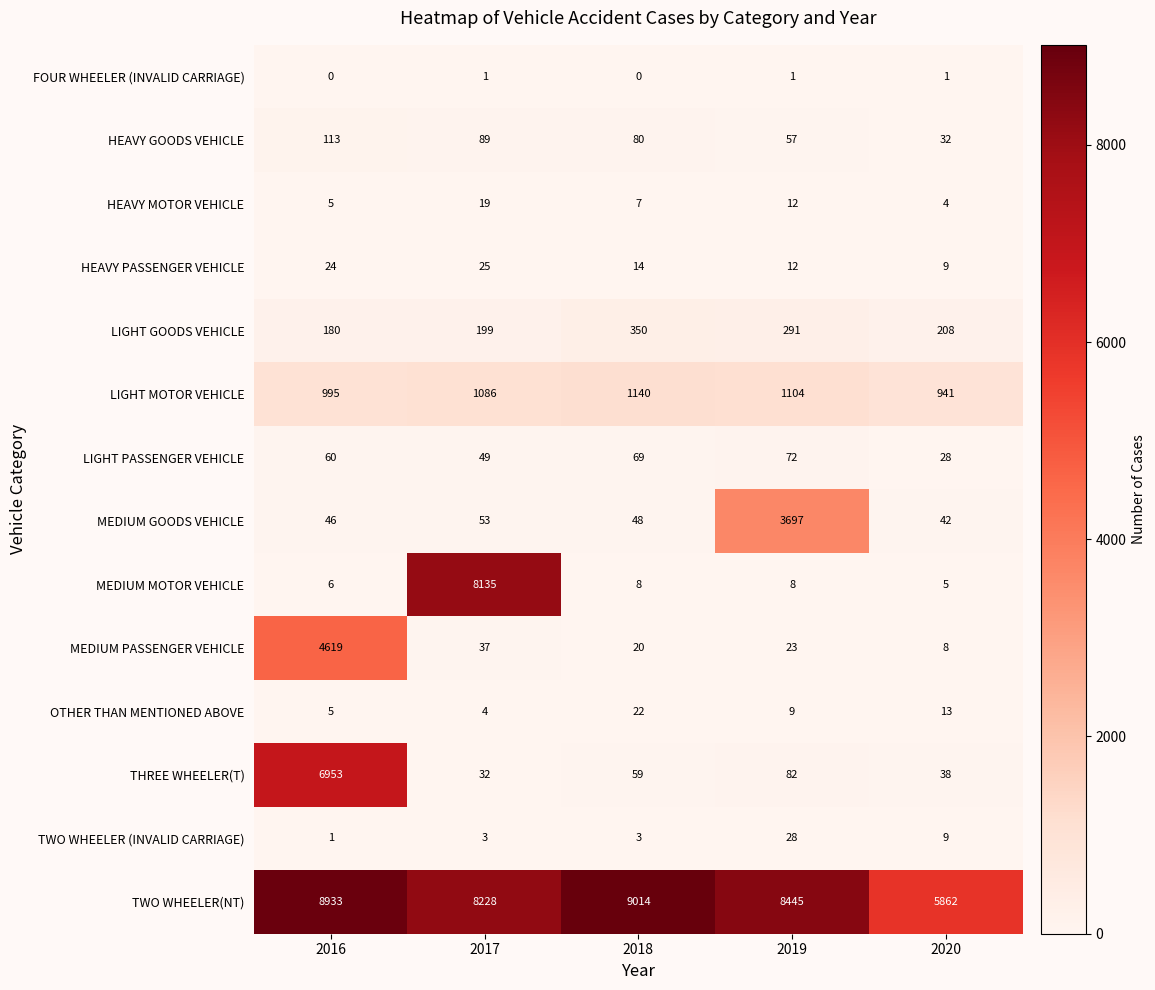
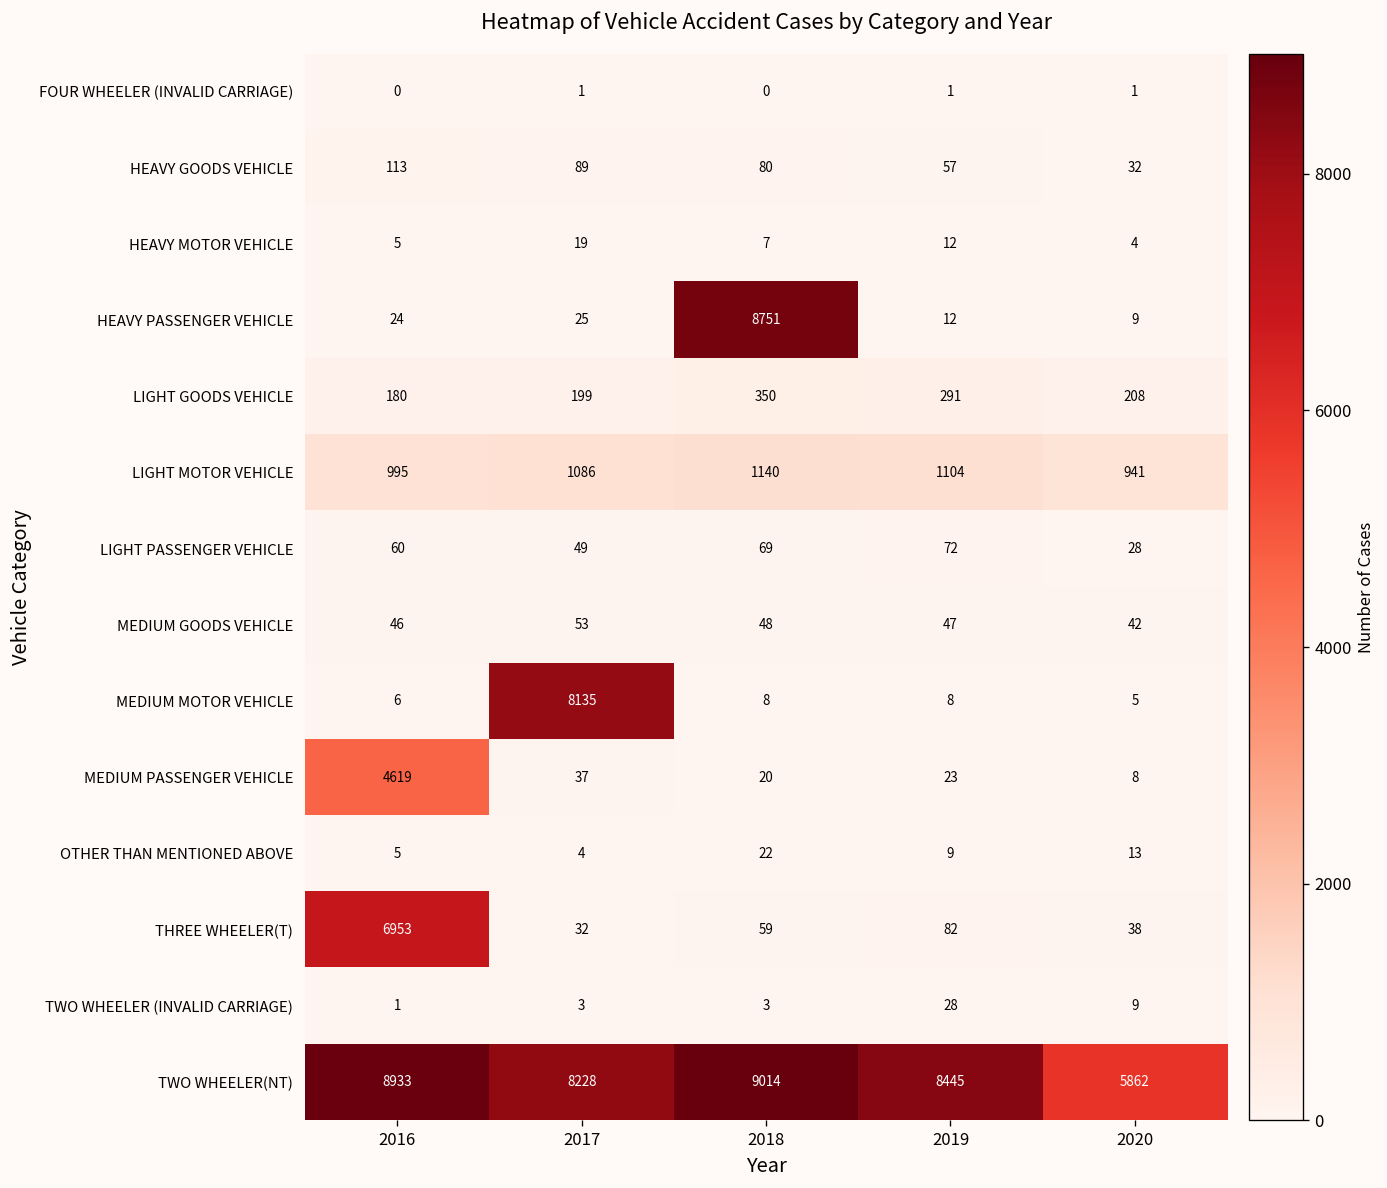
HEAVY PASSENGER VEHICLE, 2018: 14 -> 8751
MEDIUM GOODS VEHICLE, 2019: 3697 -> 47
